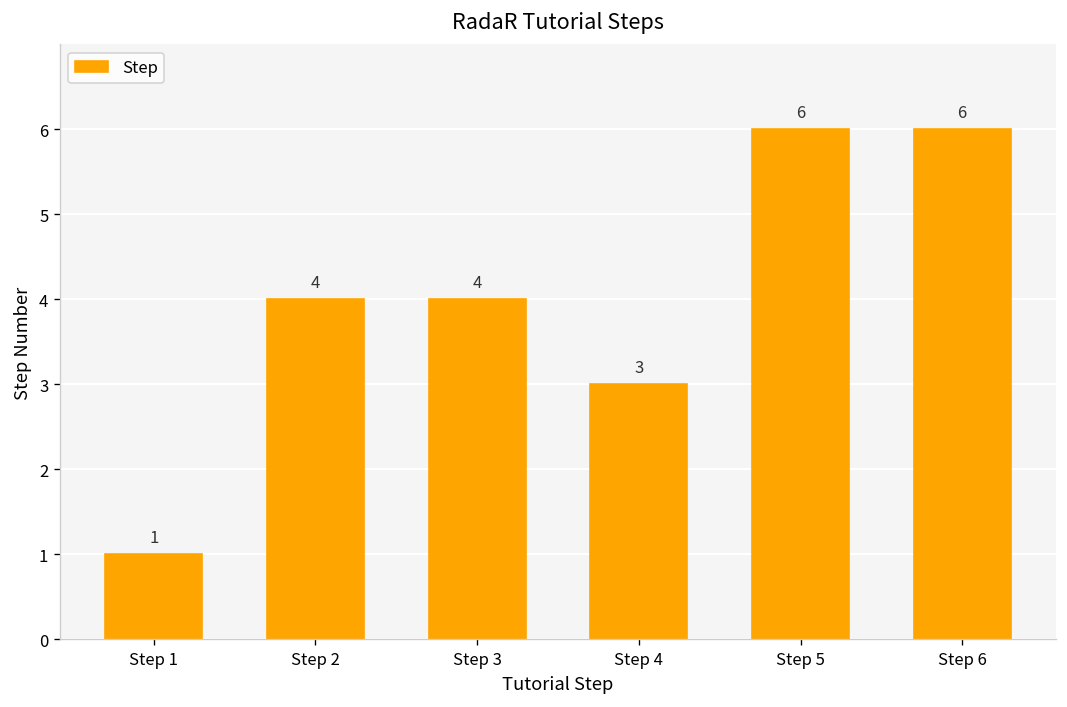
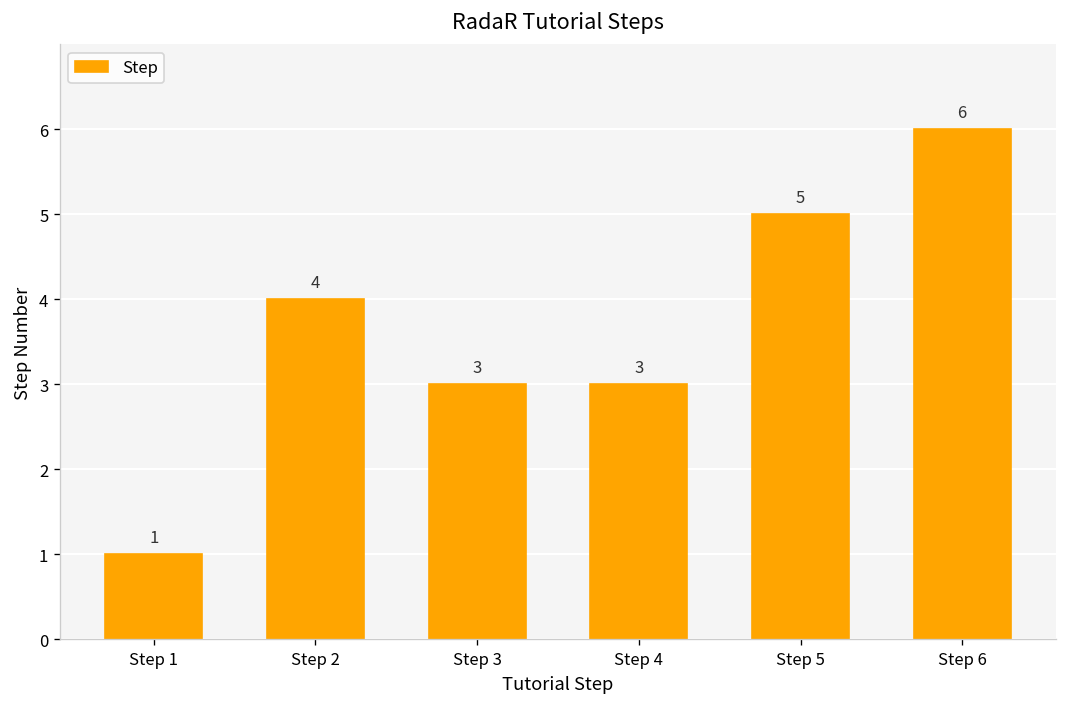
Step 3: 4 -> 3
Step 5: 6 -> 5
